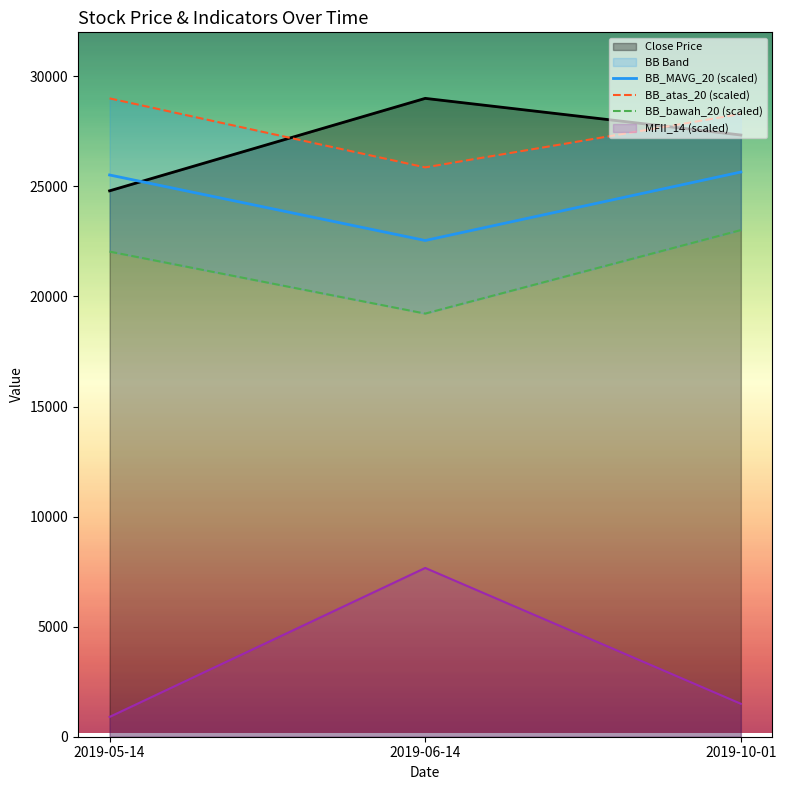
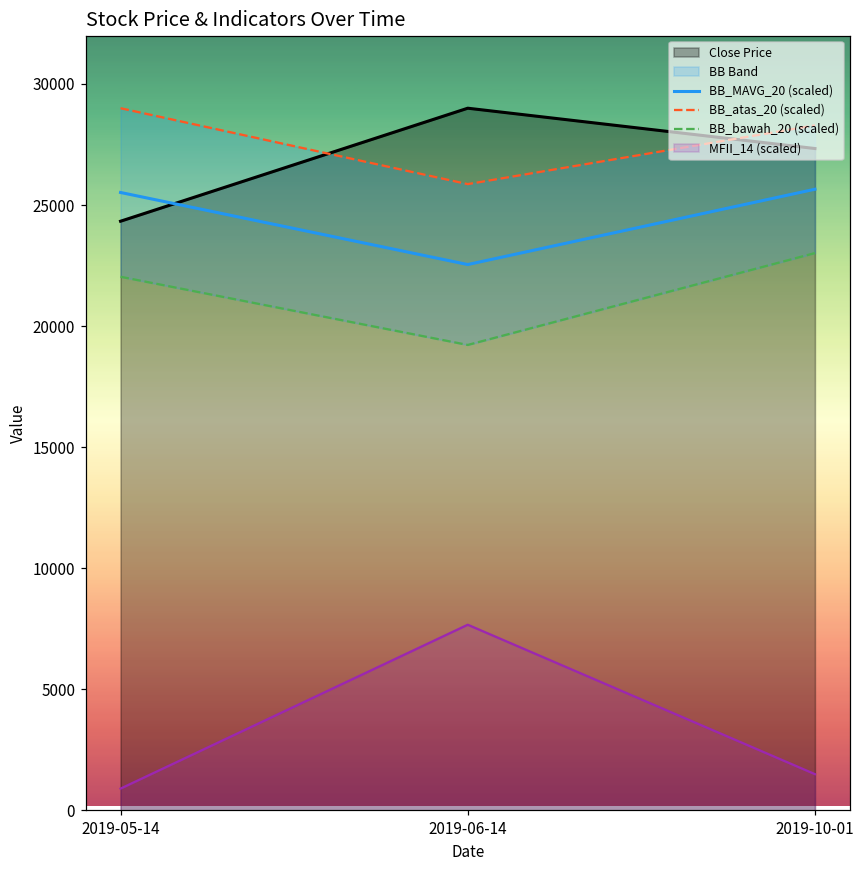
Close Price, 2019-05-14: 24800 -> 24300
